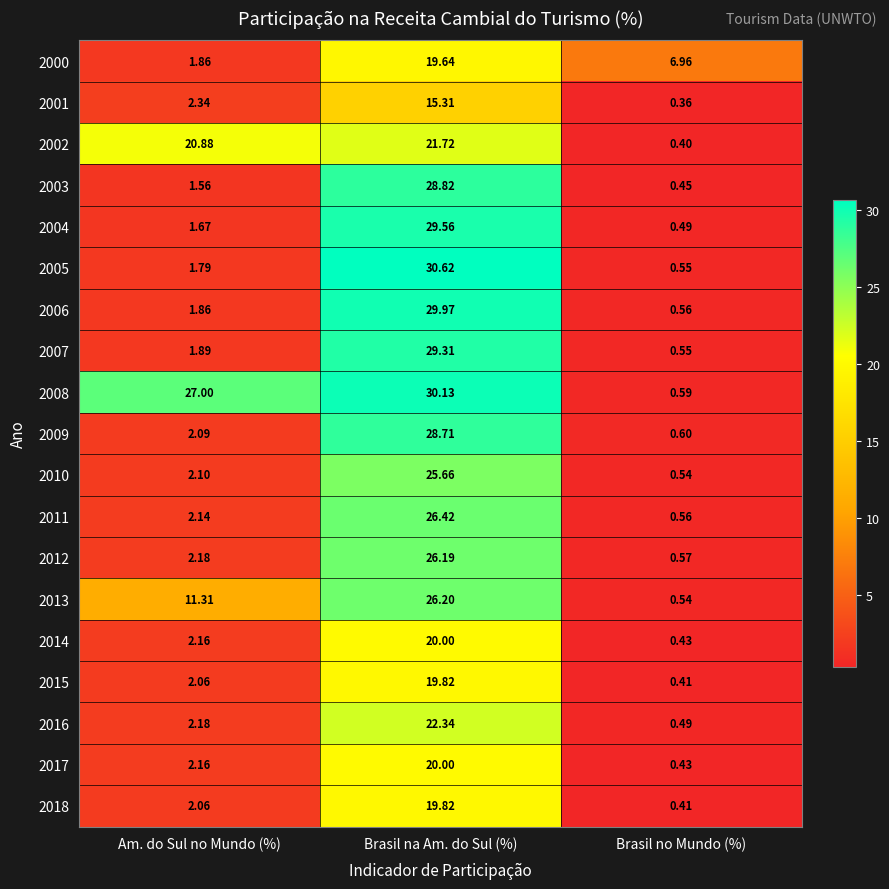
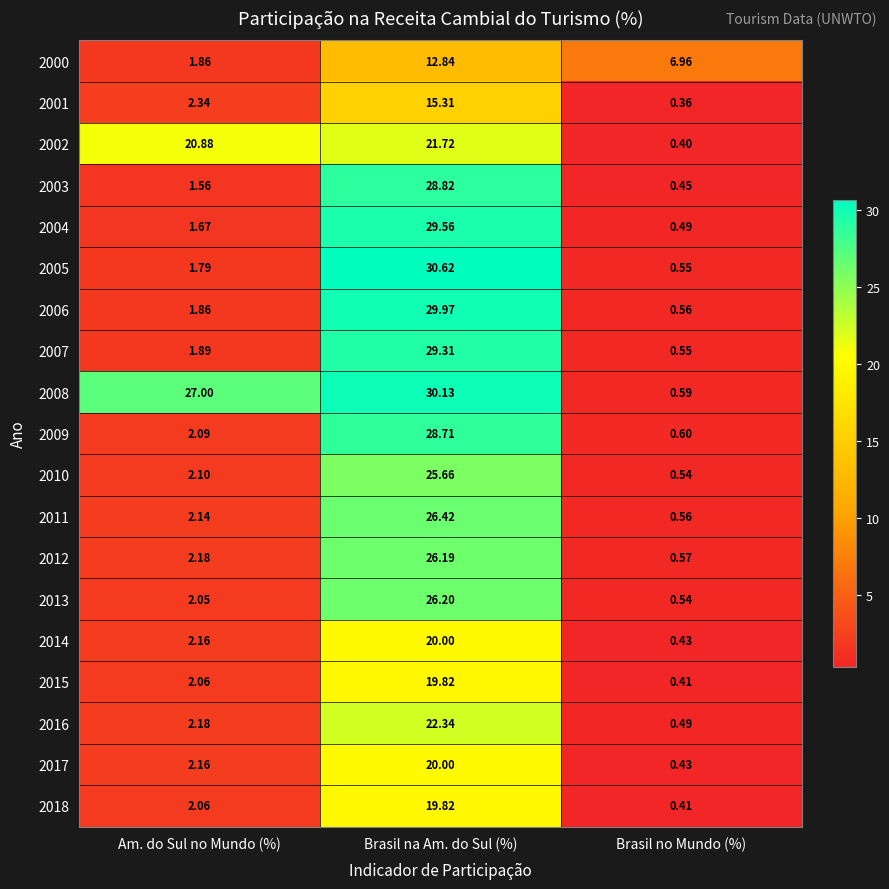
2000, Brasil na Am. do Sul (%): 19.64 -> 12.84
2013, Am. do Sul no Mundo (%): 11.31 -> 2.05
